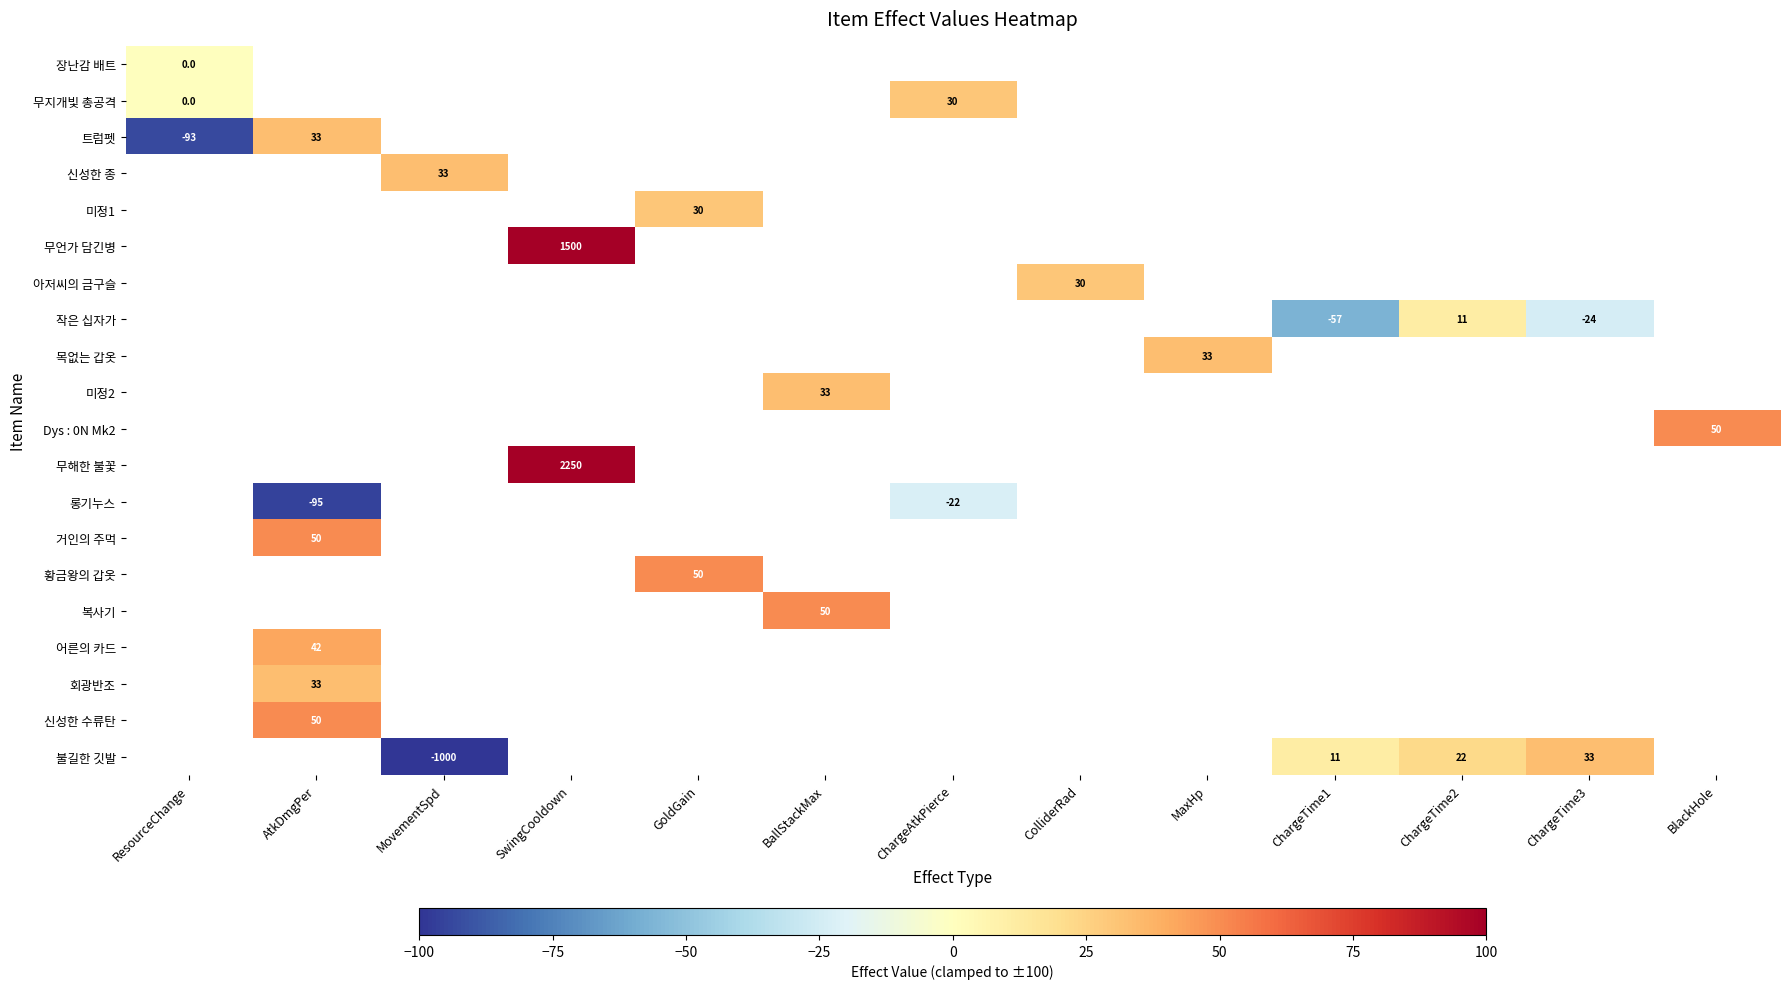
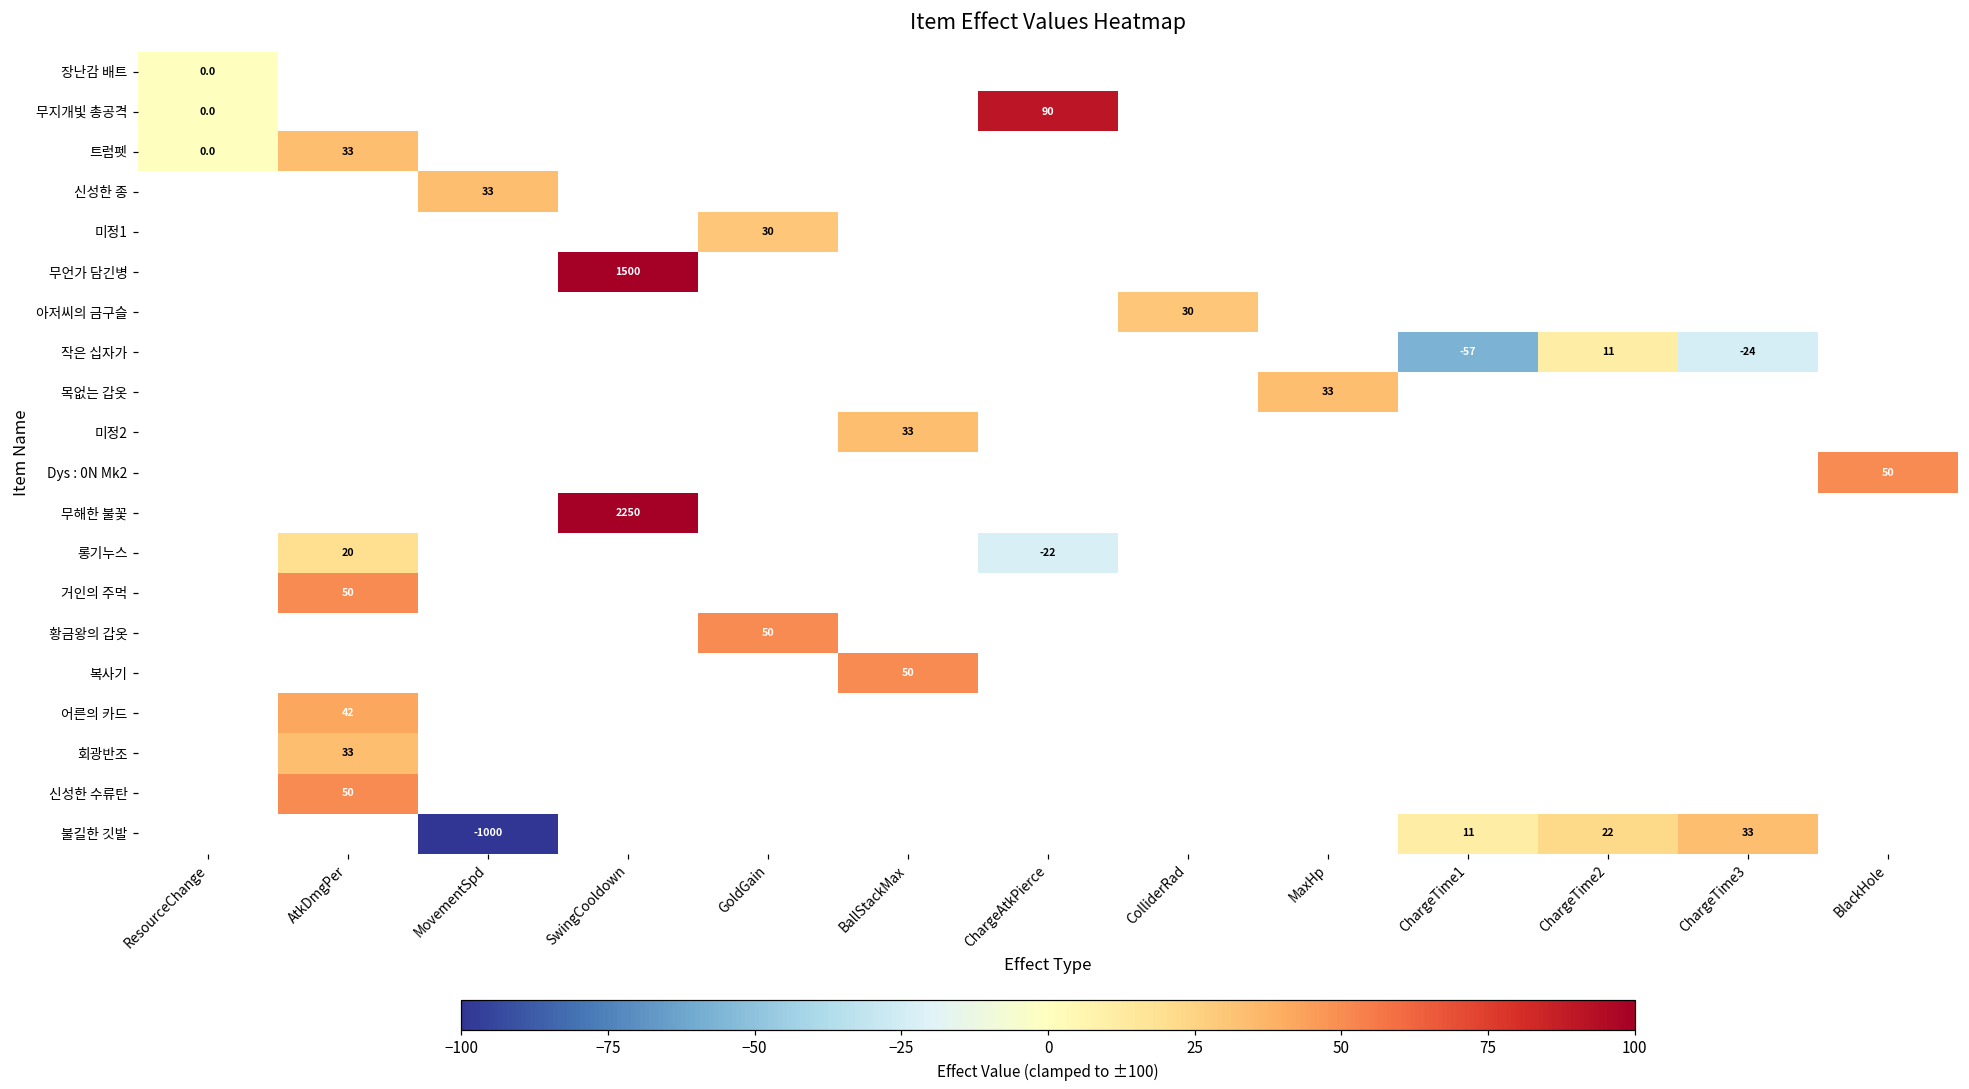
무지개빛 총공격, ChargeAtkPierce: 30 -> 90
트럼펫, ResourceChange: -93 -> 0.0
롱기누스, AtkDmgPer: -95 -> 20
